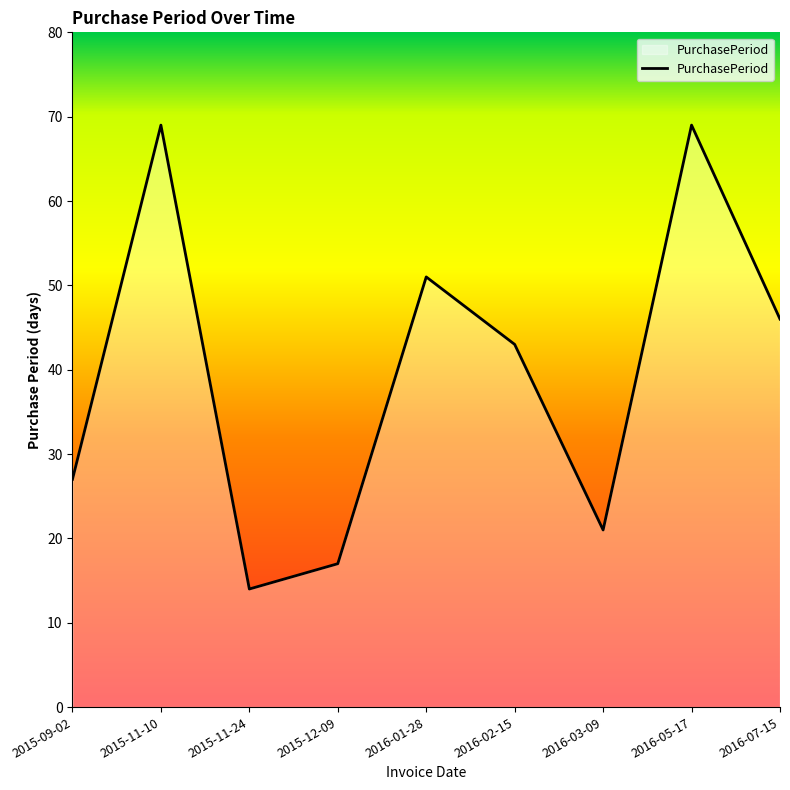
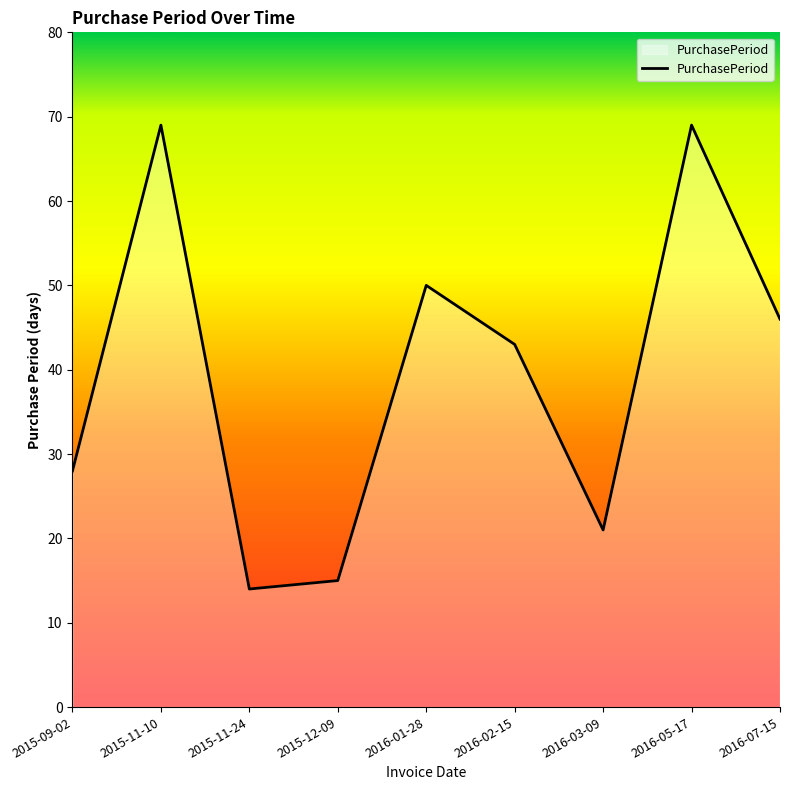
2015-09-02: 27 -> 28
2015-12-09: 17 -> 15
2016-01-28: 51 -> 50
